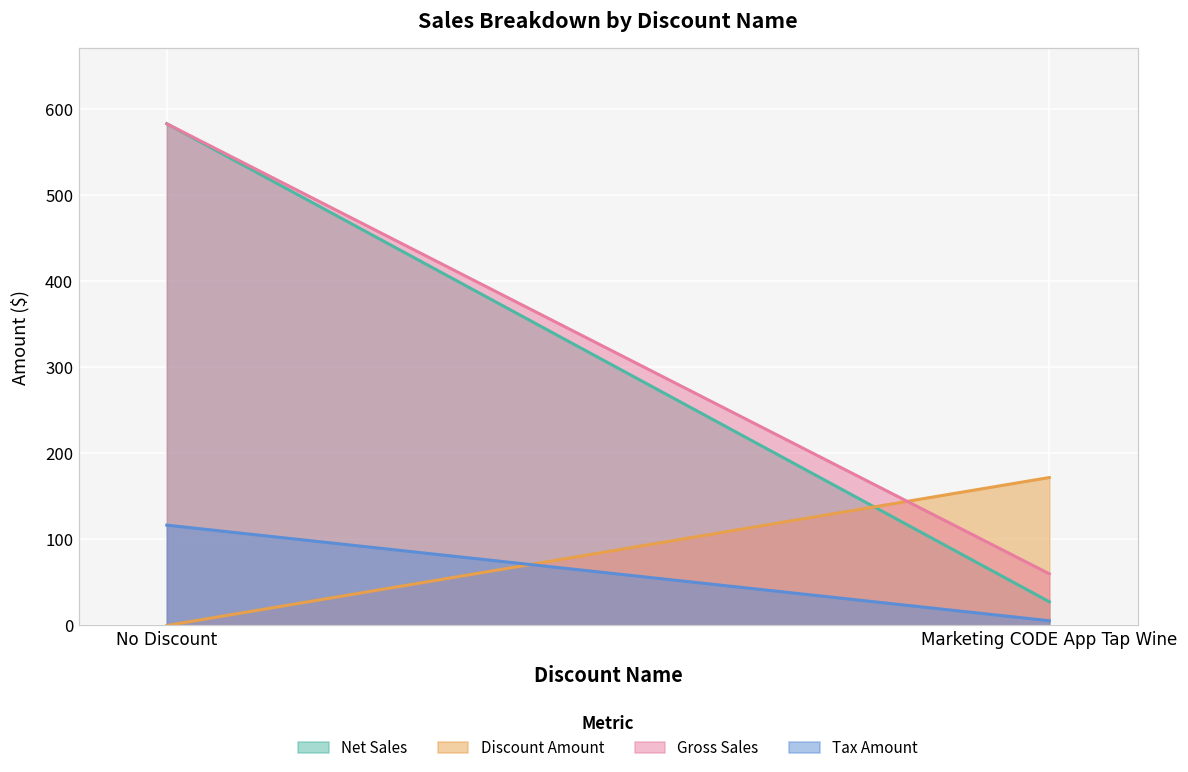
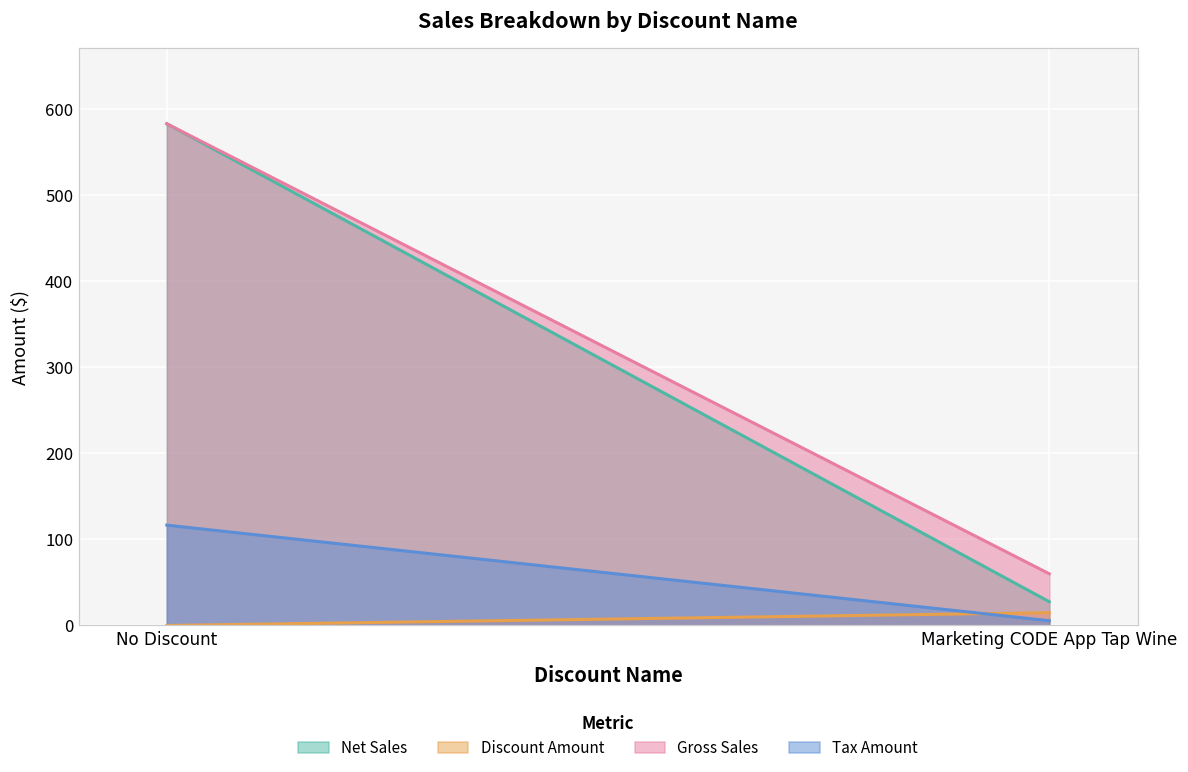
Discount Amount, Marketing CODE App Tap Wine: 170 -> 10
